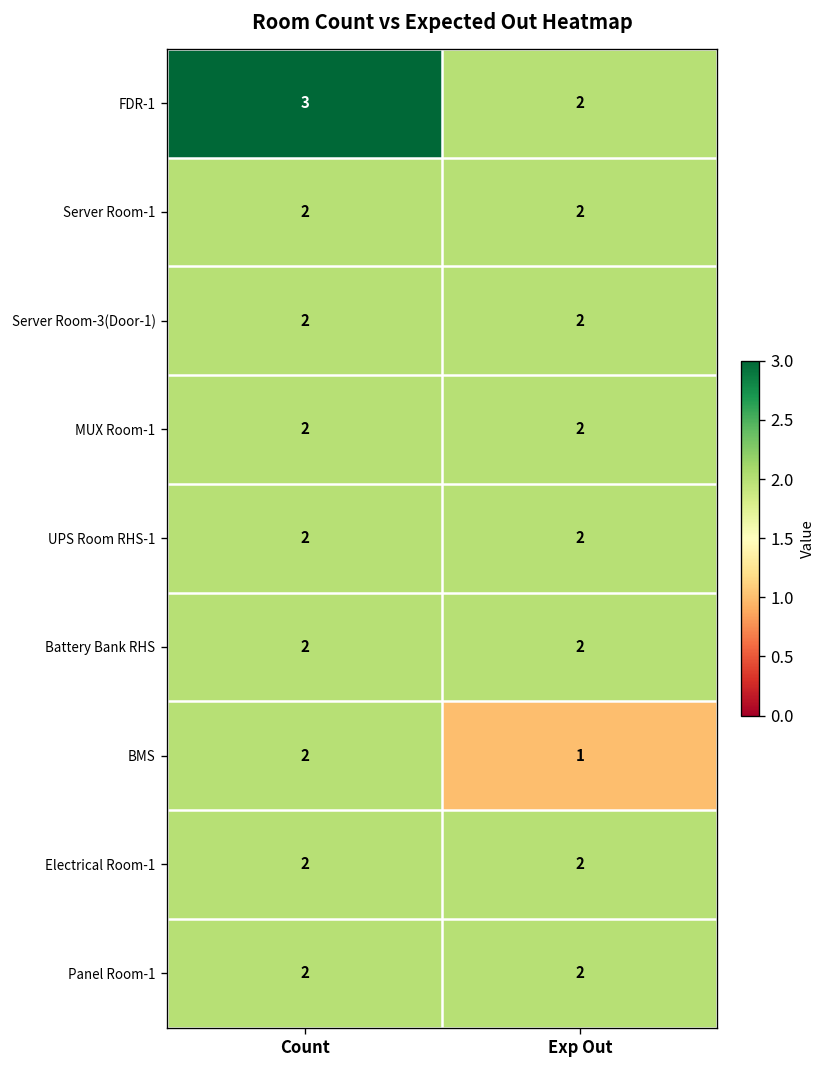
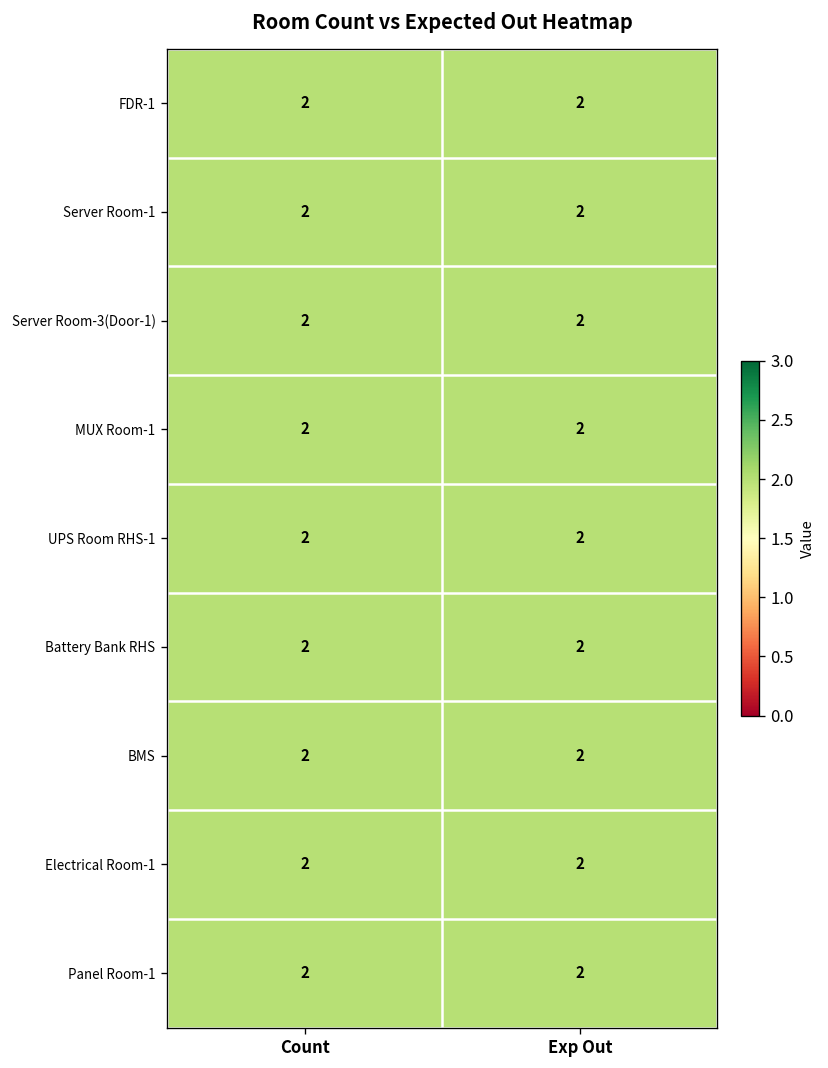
FDR-1, Count: 3 -> 2
BMS, Exp Out: 1 -> 2
